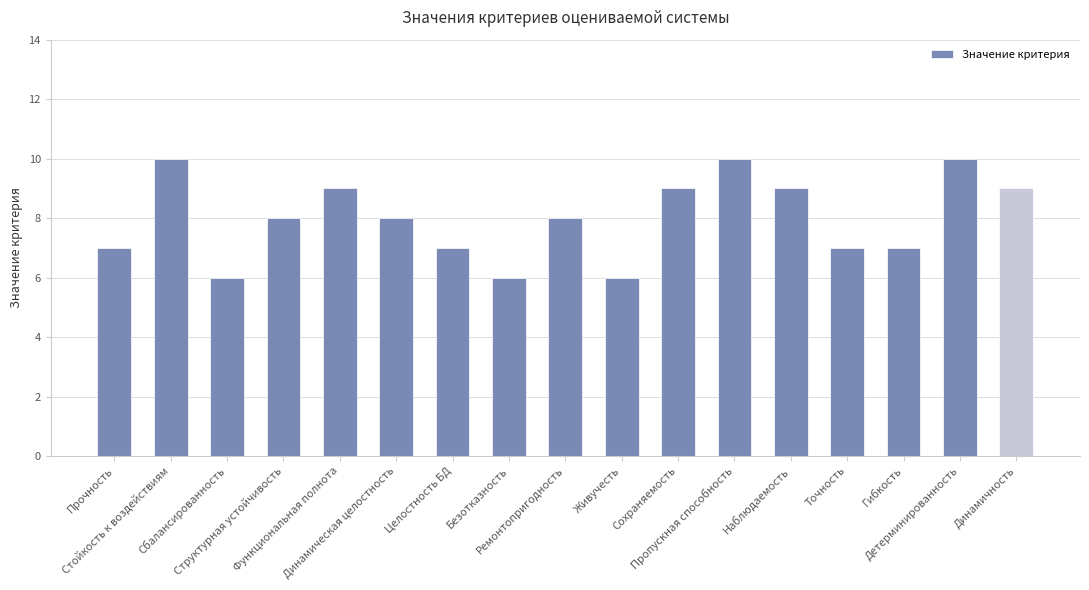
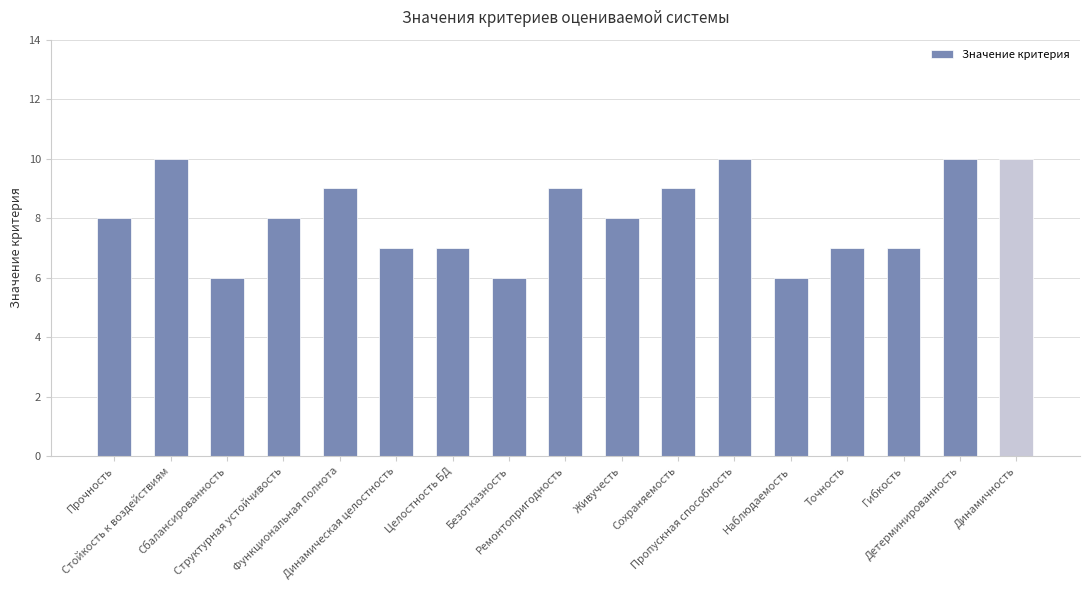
Прочность: 7 -> 8
Динамическая целостность: 8 -> 7
Ремонтопригодность: 8 -> 9
Живучесть: 6 -> 8
Наблюдаемость: 9 -> 6
Динамичность: 9 -> 10
